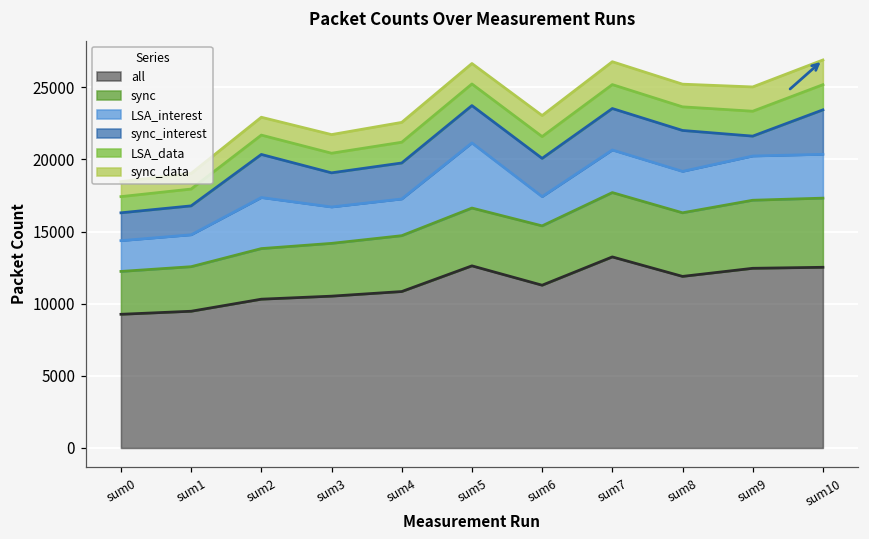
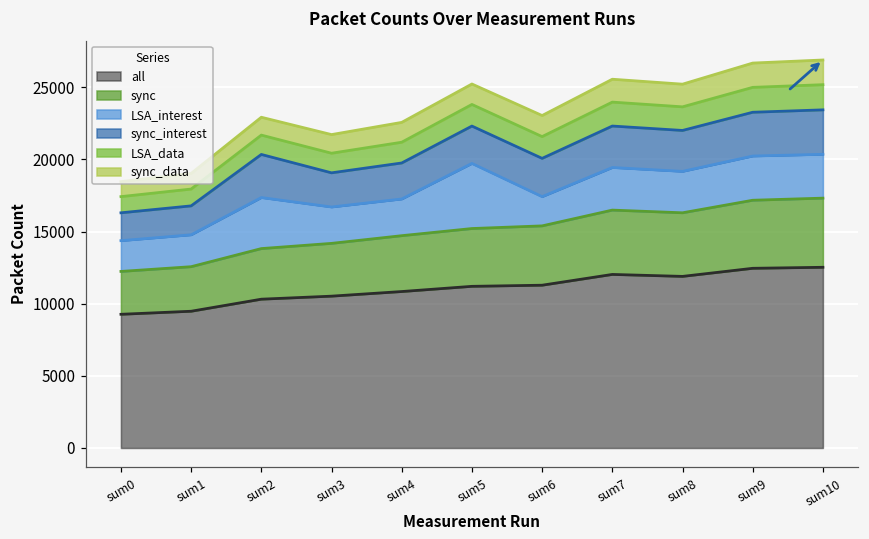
all, sum5: 12600 -> 11200
all, sum7: 13200 -> 12000
sync_interest, sum9: 1400 -> 3000
